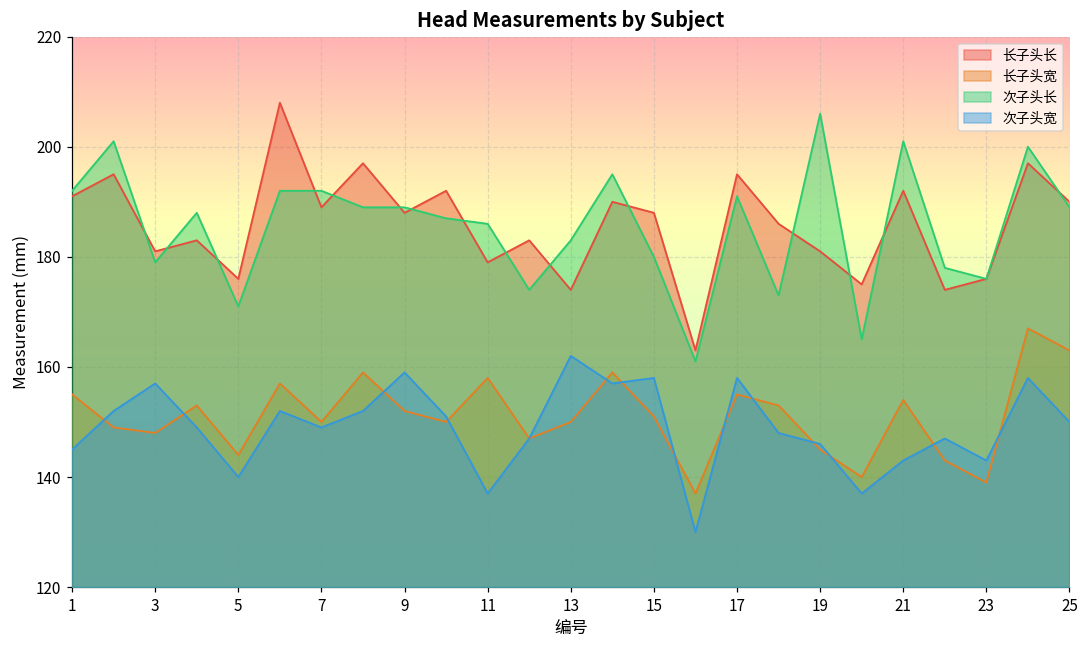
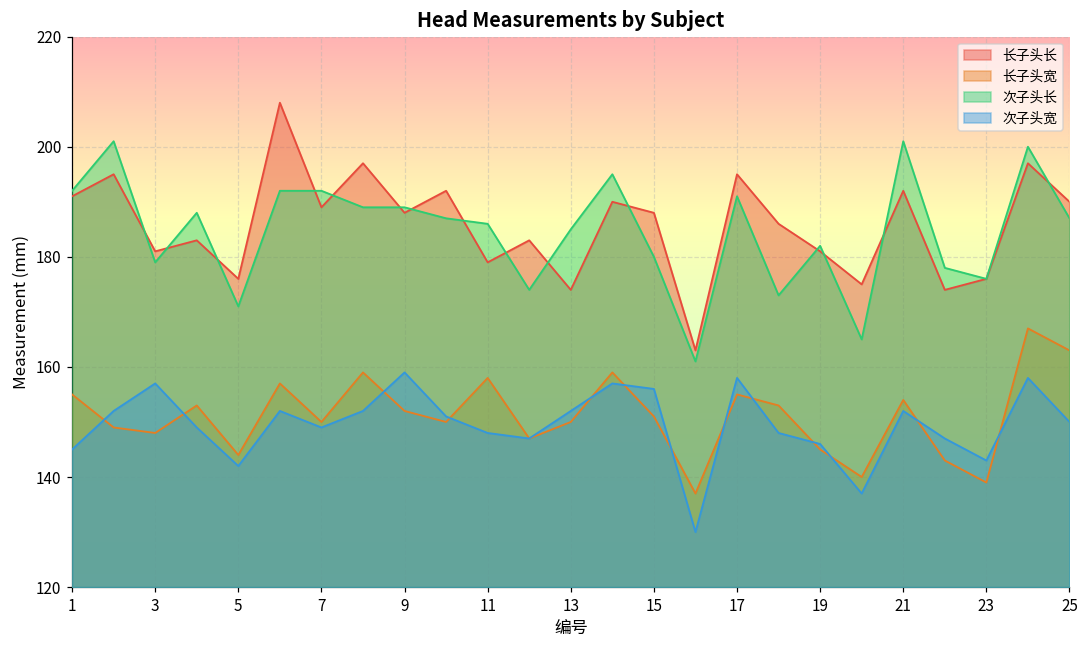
次子头宽, 5: 140 -> 142
次子头宽, 11: 137 -> 148
次子头长, 13: 183 -> 185
次子头宽, 13: 162 -> 152
次子头宽, 15: 158 -> 156
次子头长, 19: 206 -> 182
次子头宽, 21: 143 -> 152
次子头长, 25: 189 -> 187
